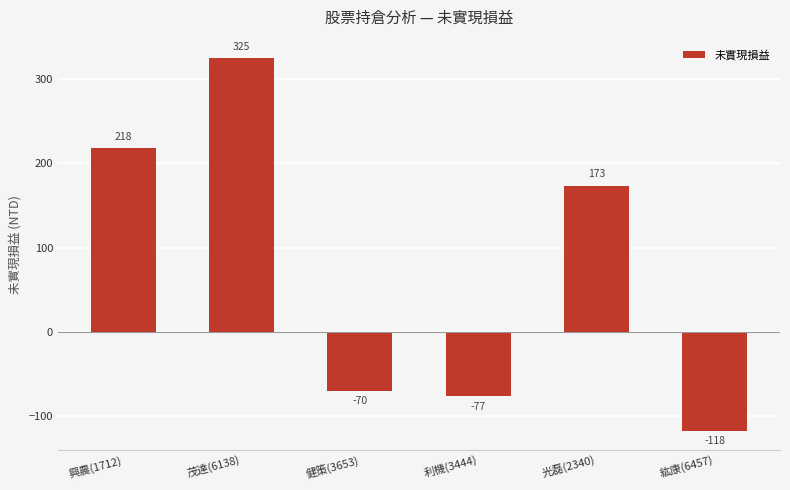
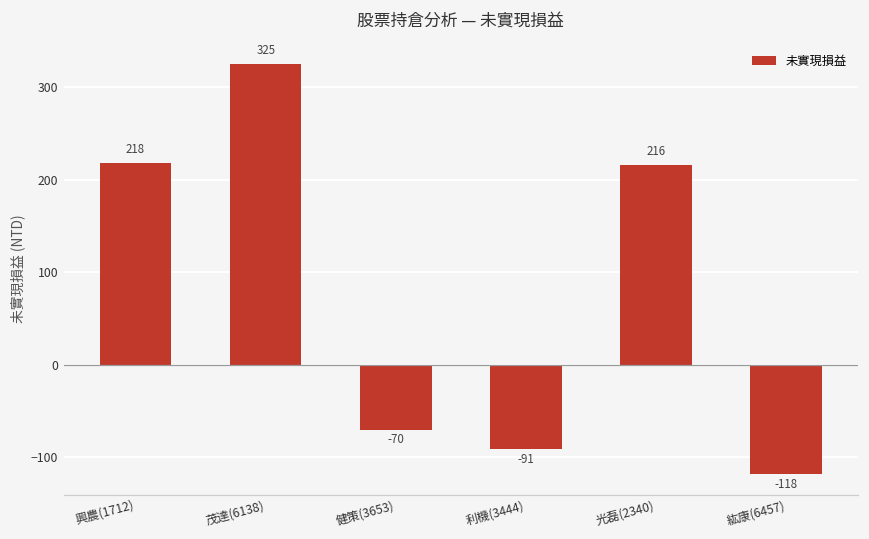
利機(3444): -77 -> -91
光磊(2340): 173 -> 216
